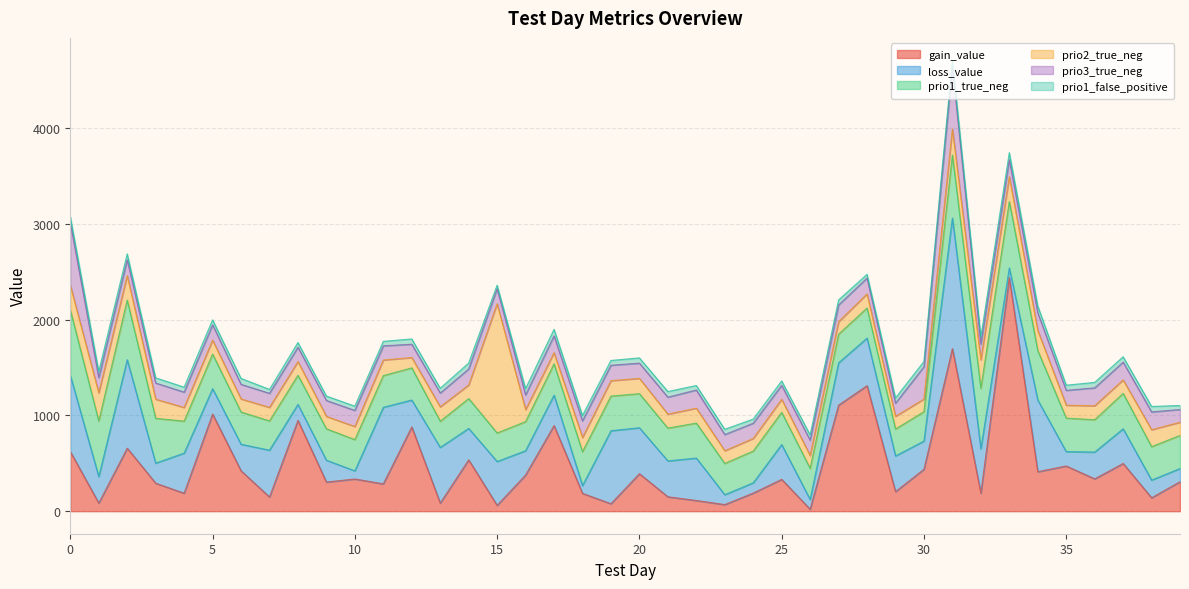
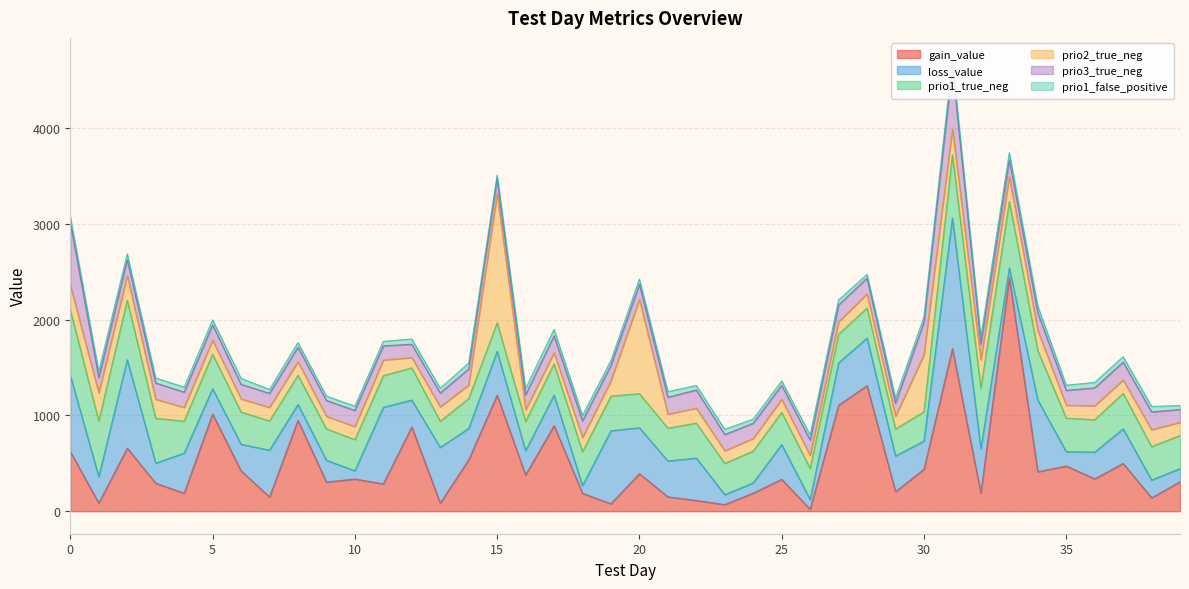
gain_value, 15: 100 -> 1200
prio2_true_neg, 20: 200 -> 1000
prio2_true_neg, 30: 100 -> 600
